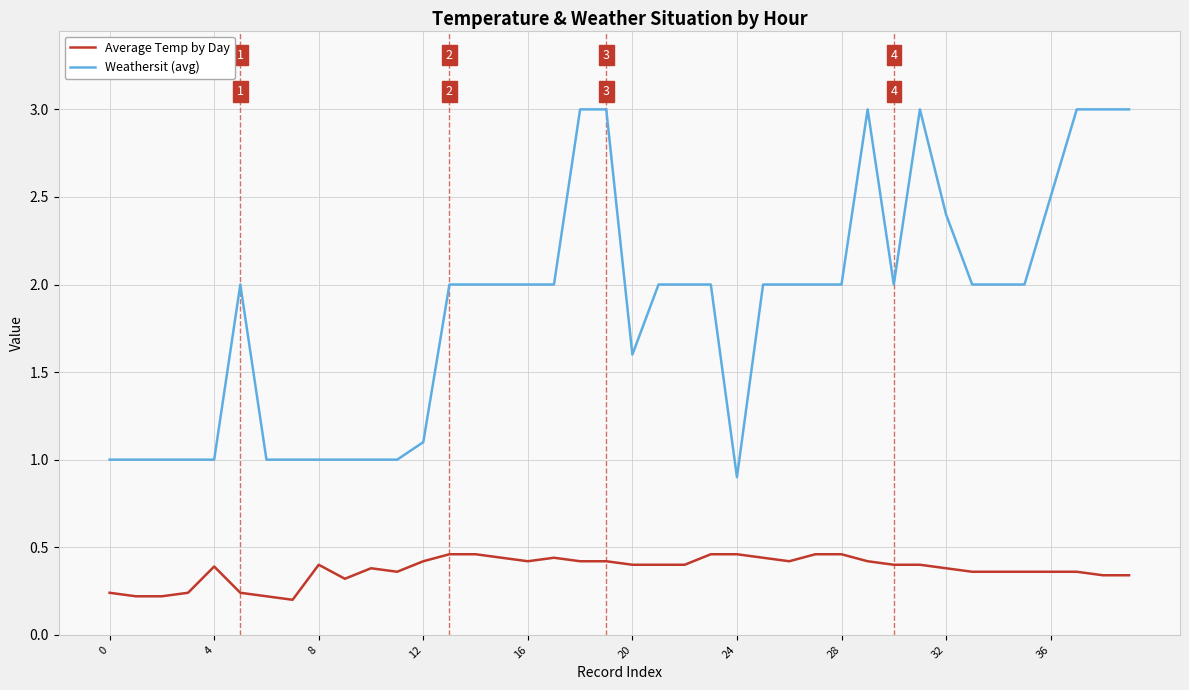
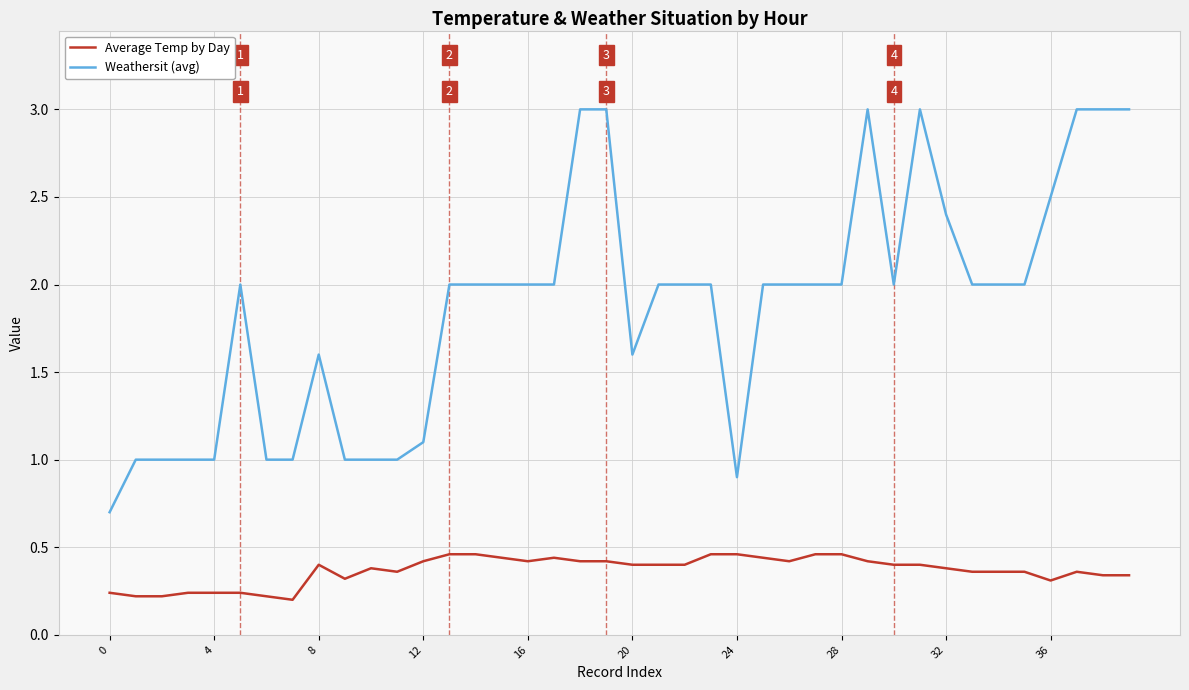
Weathersit (avg), 0: 1.0 -> 0.7
Average Temp by Day, 4: 0.39 -> 0.24
Weathersit (avg), 8: 1.0 -> 1.6
Average Temp by Day, 36: 0.36 -> 0.31
